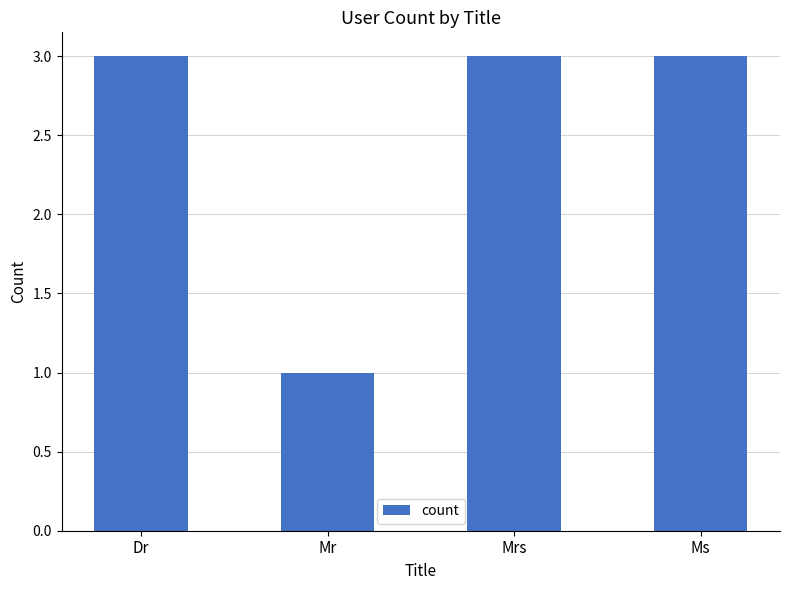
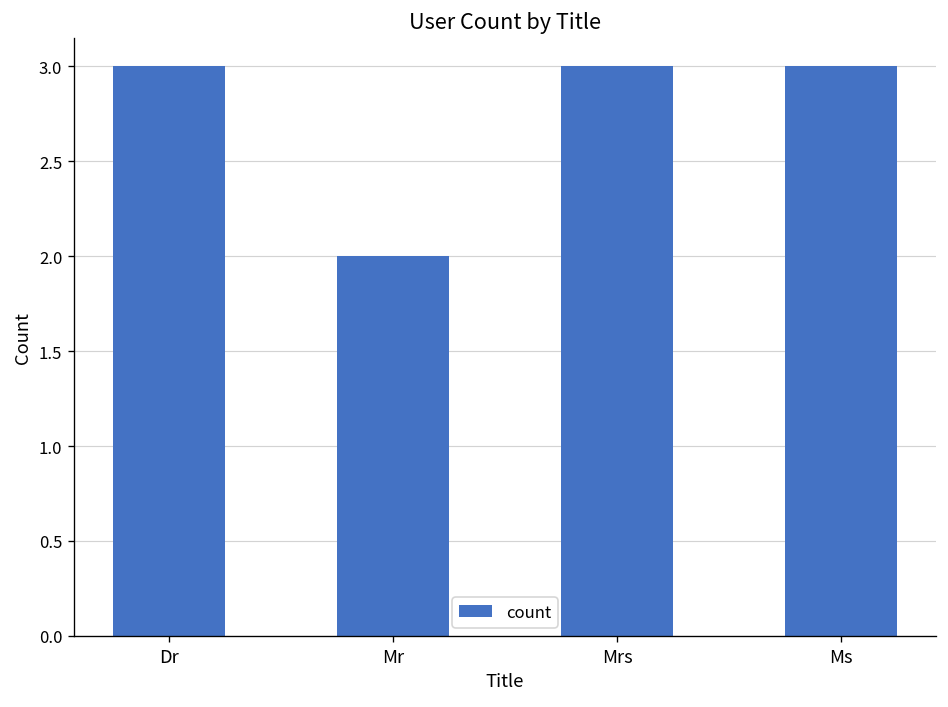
Mr: 1 -> 2
